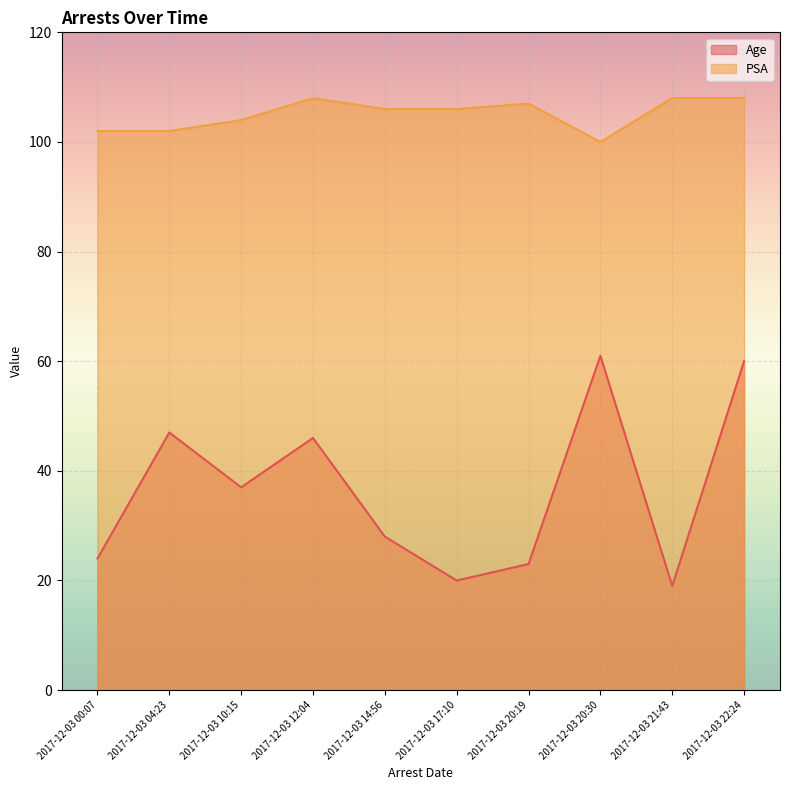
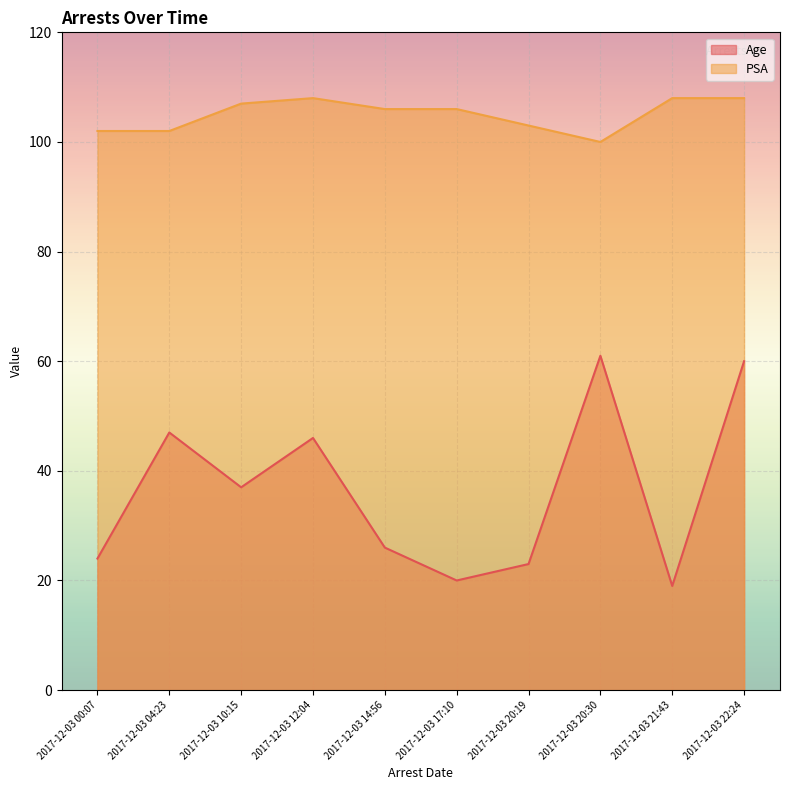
PSA, 2017-12-03 10:15: 104 -> 107
Age, 2017-12-03 14:56: 28 -> 26
PSA, 2017-12-03 20:19: 107 -> 103
